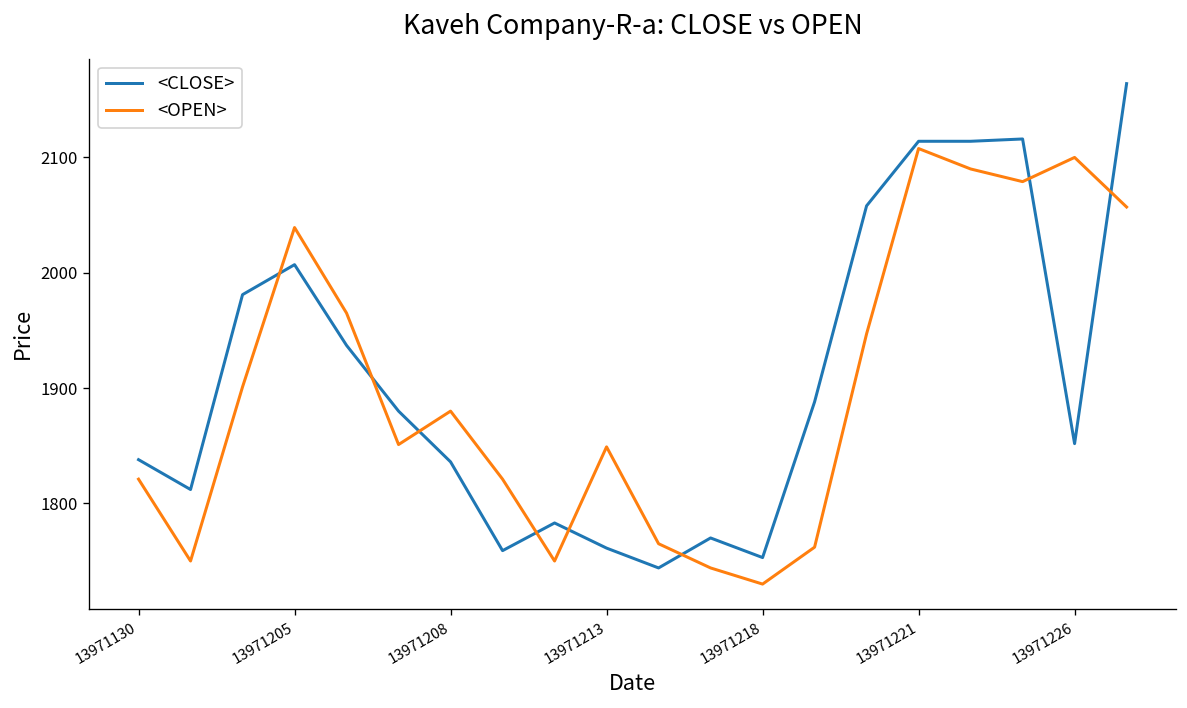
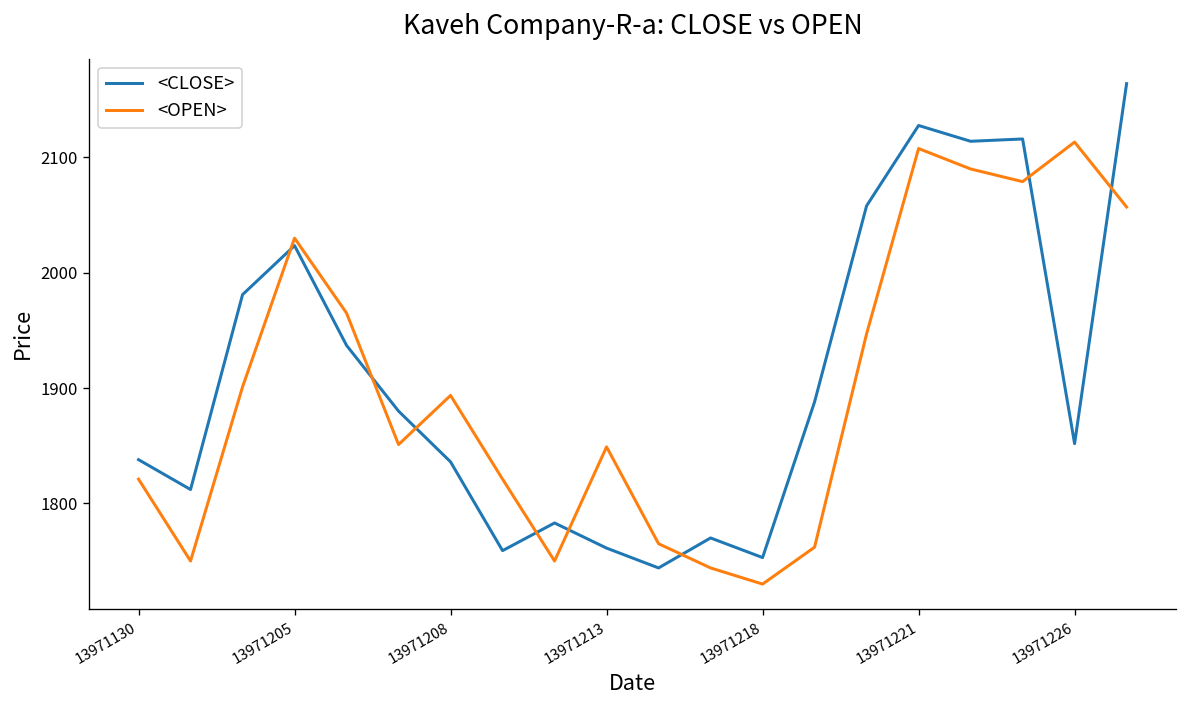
<CLOSE>, 13971205: 2010 -> 2020
<OPEN>, 13971205: 2040 -> 2030
<OPEN>, 13971208: 1880 -> 1890
<CLOSE>, 13971221: 2110 -> 2130
<OPEN>, 13971226: 2100 -> 2110
